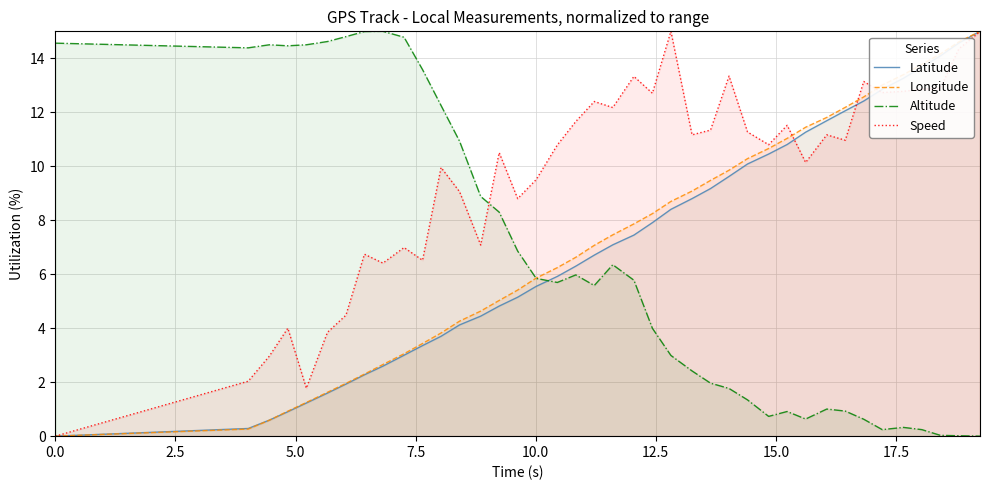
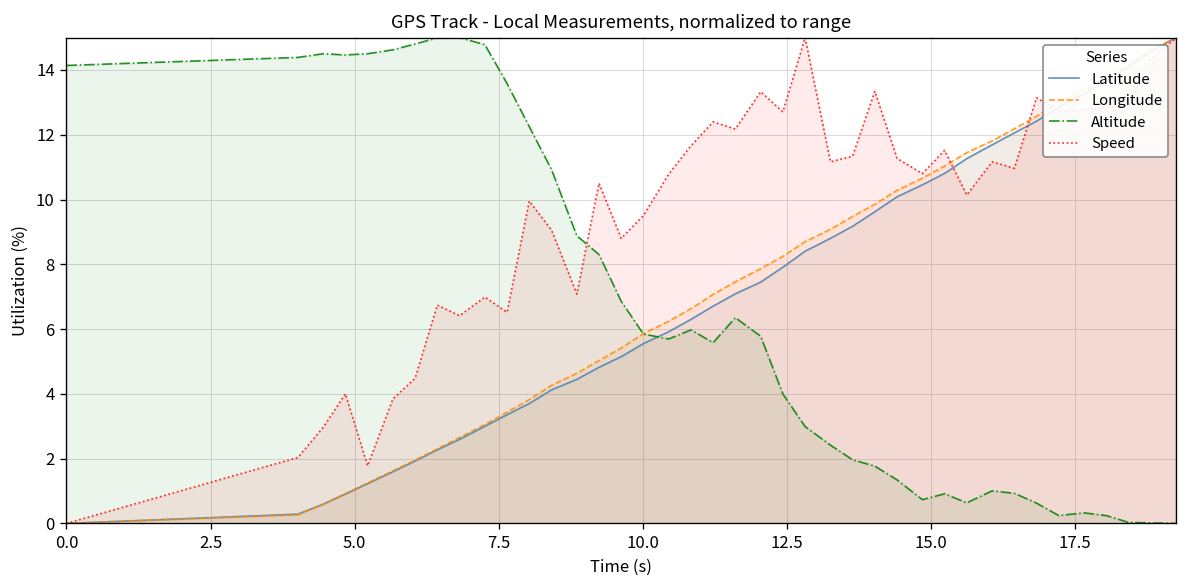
Altitude, 0.0: 14.6 -> 14.1
